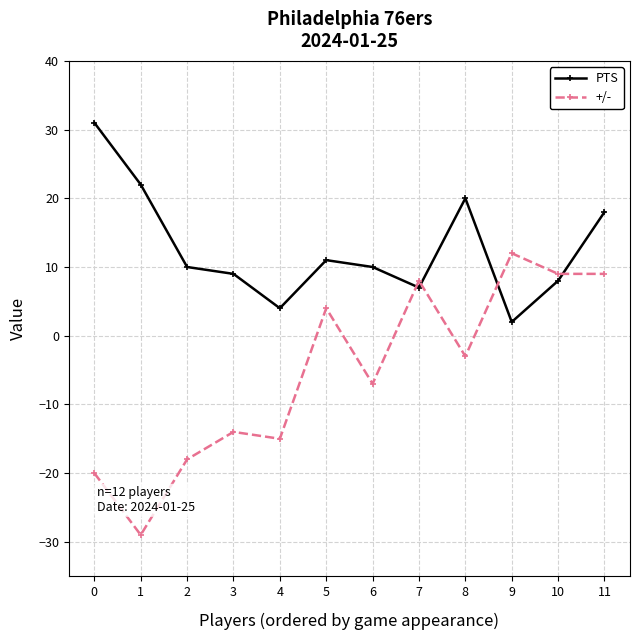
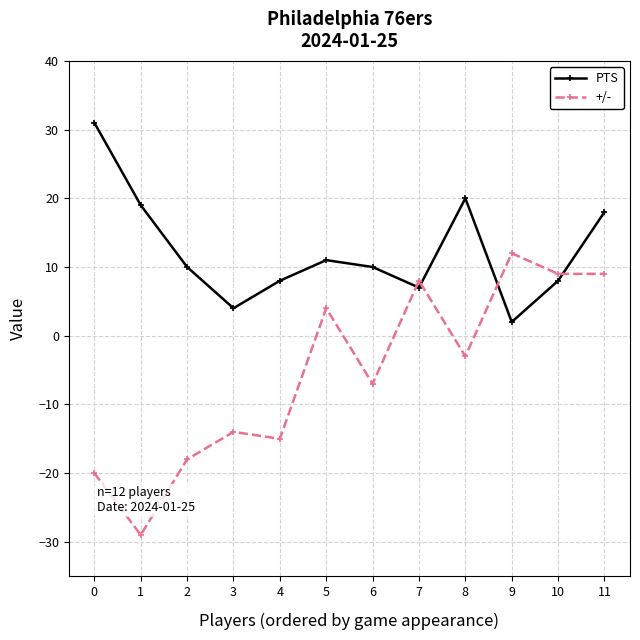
PTS, 1: 22 -> 19
PTS, 3: 9 -> 4
PTS, 4: 4 -> 8
